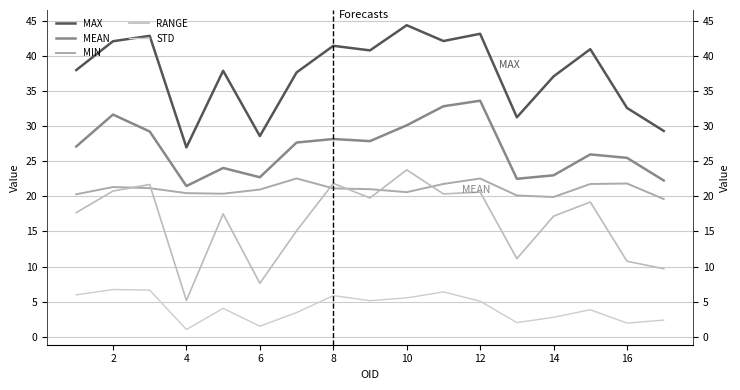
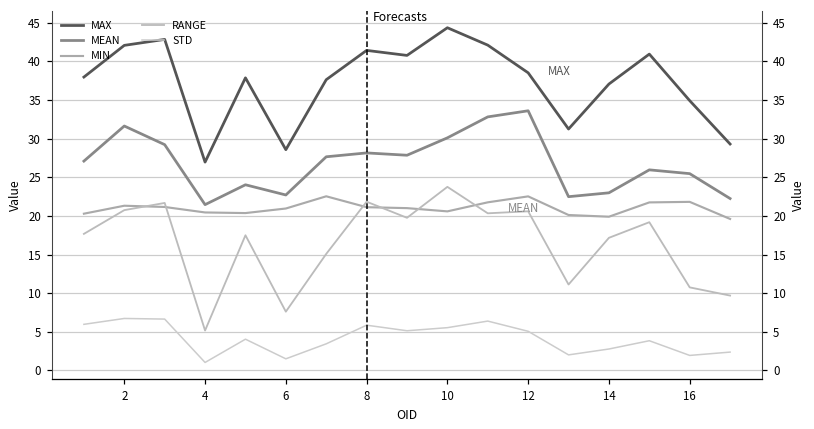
MAX, 12: 43 -> 39
MAX, 16: 33 -> 35
